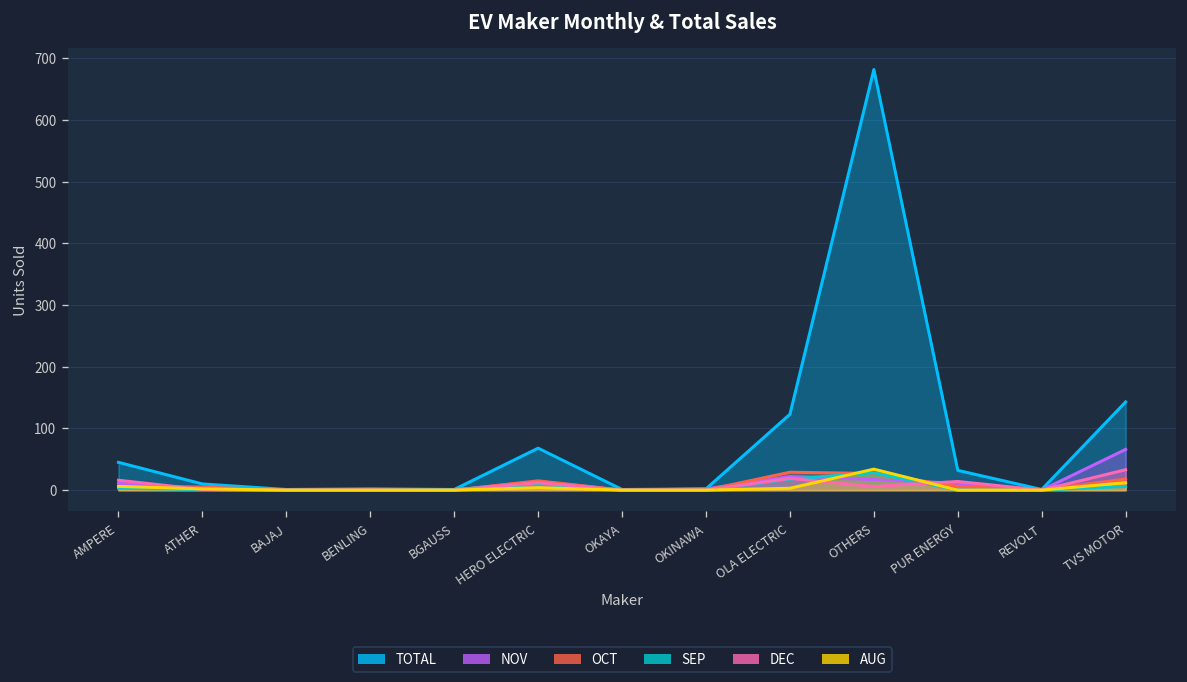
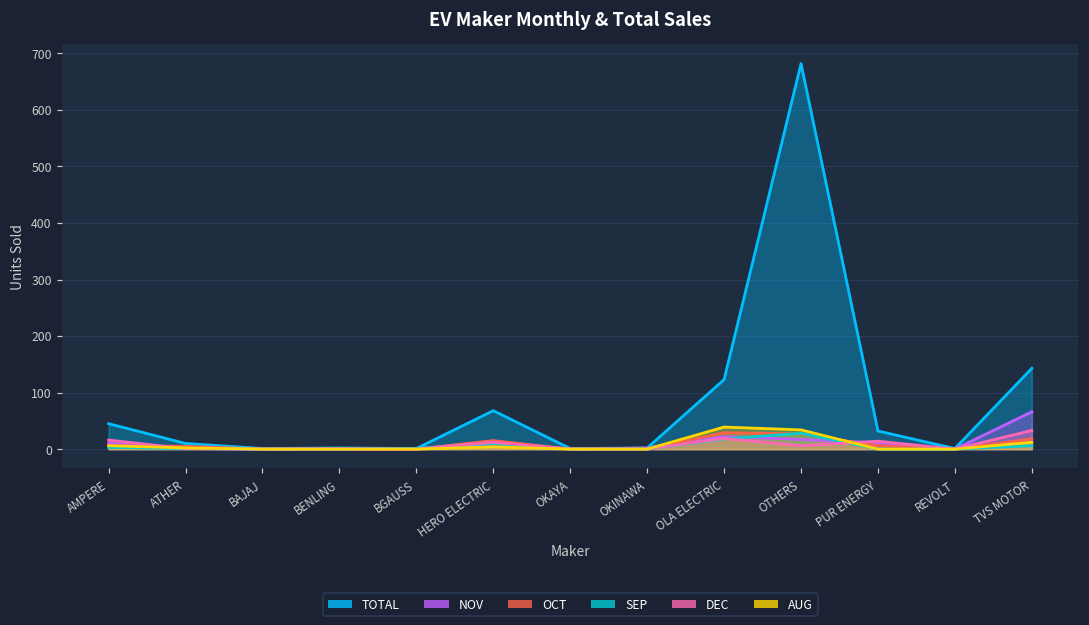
AUG, OLA ELECTRIC: 0 -> 40
